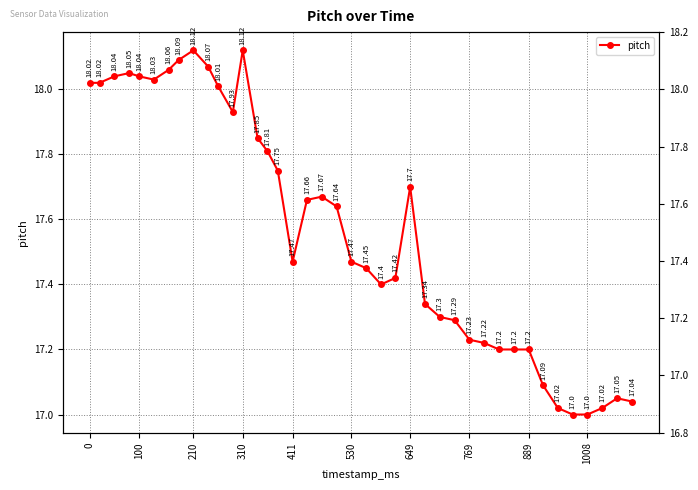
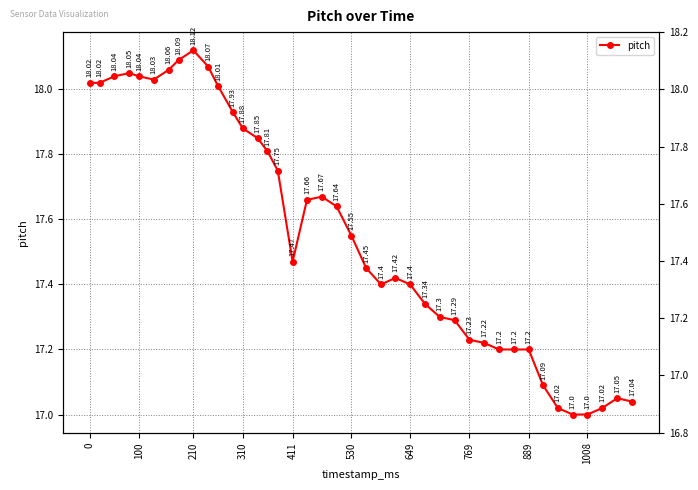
310: 18.12 -> 17.88
530: 17.47 -> 17.55
649: 17.7 -> 17.4
